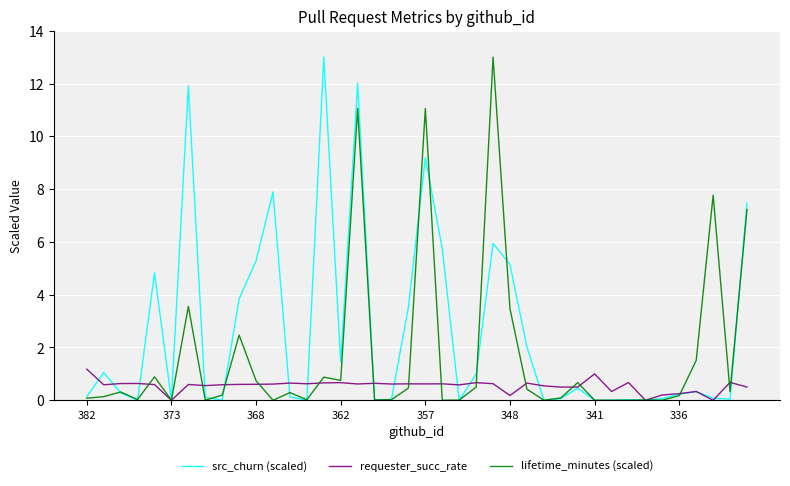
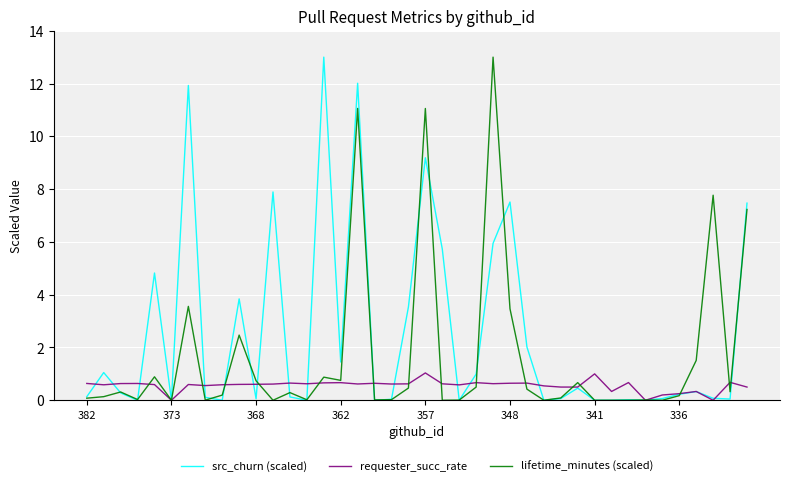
requester_succ_rate, 382: 1.2 -> 0.6
src_churn (scaled), 368: 5.3 -> 0.1
requester_succ_rate, 357: 0.6 -> 1.0
src_churn (scaled), 348: 5.1 -> 7.5
requester_succ_rate, 348: 0.2 -> 0.6
